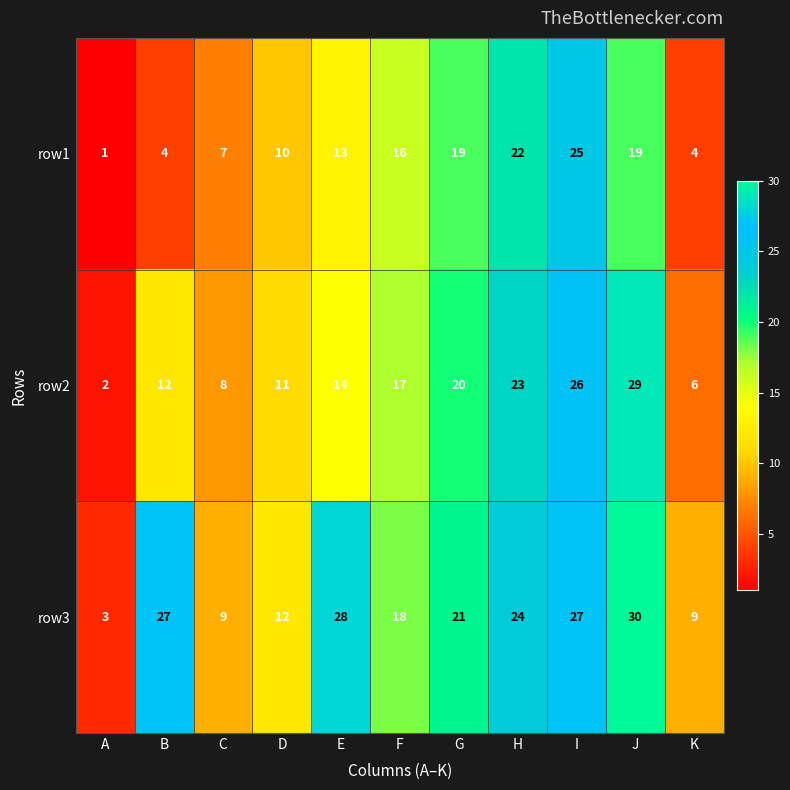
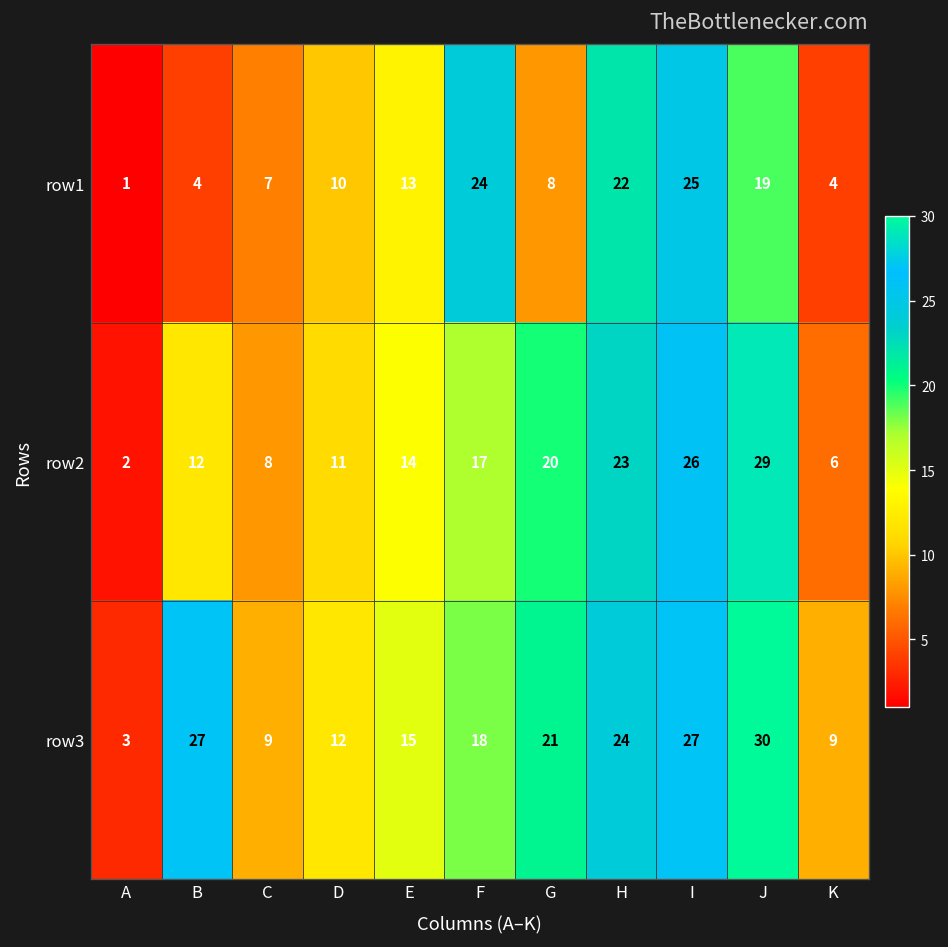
row1, F: 16 -> 24
row1, G: 19 -> 8
row3, E: 28 -> 15
